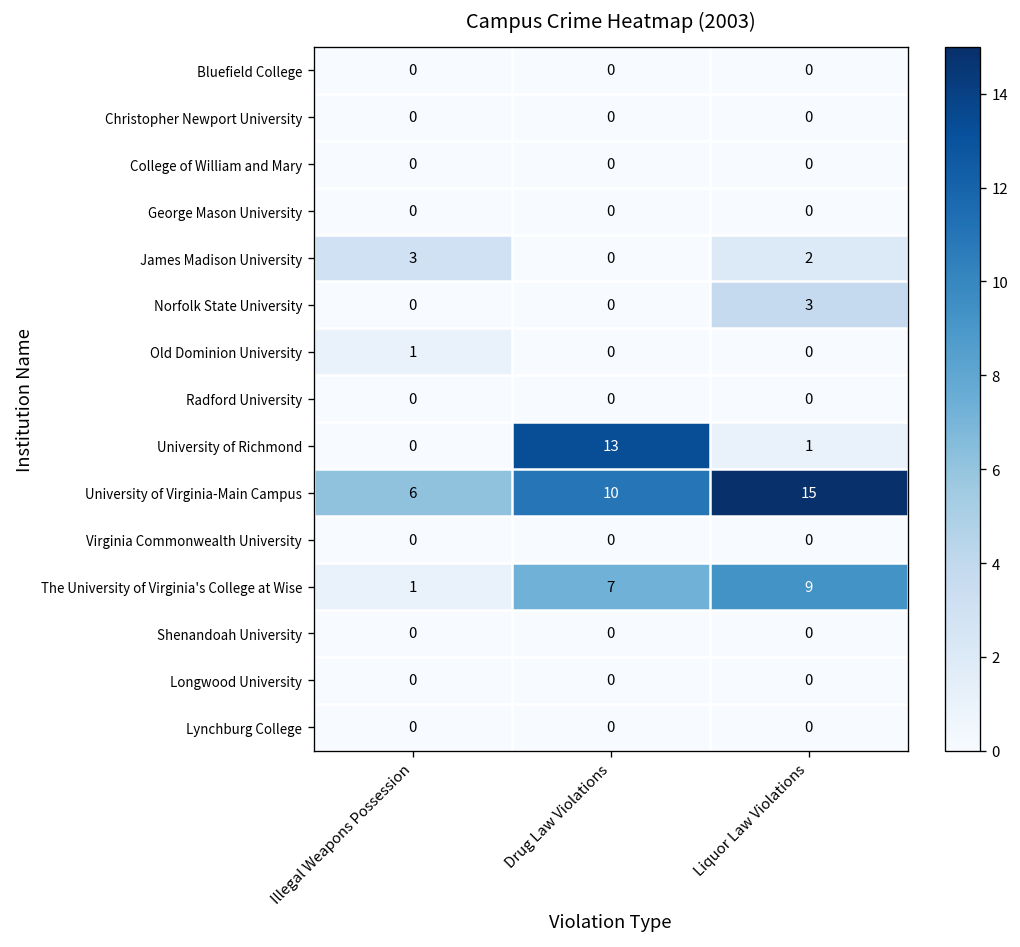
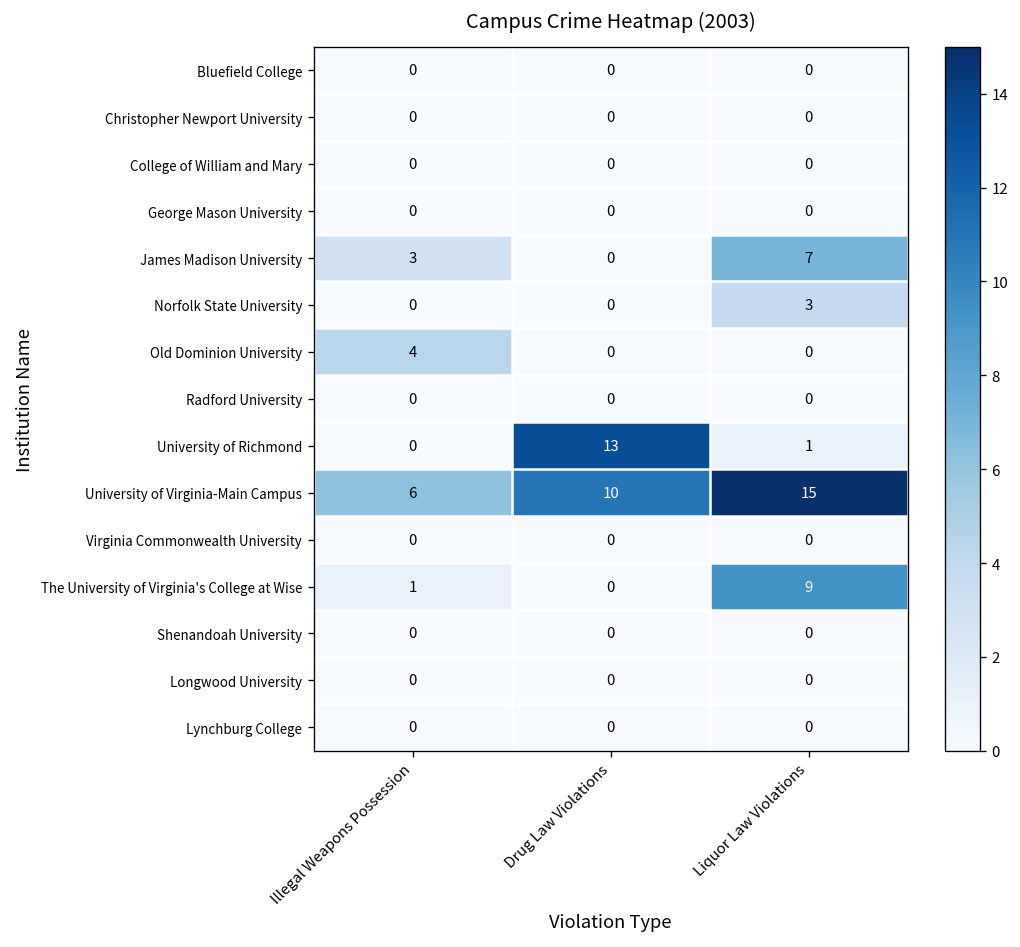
James Madison University, Liquor Law Violations: 2 -> 7
Old Dominion University, Illegal Weapons Possession: 1 -> 4
The University of Virginia's College at Wise, Drug Law Violations: 7 -> 0
